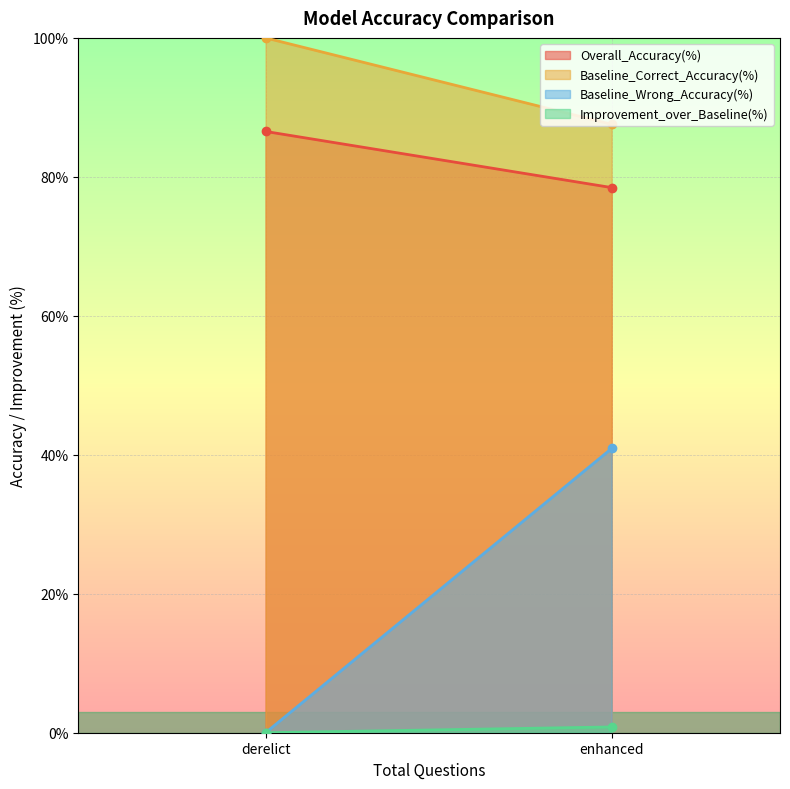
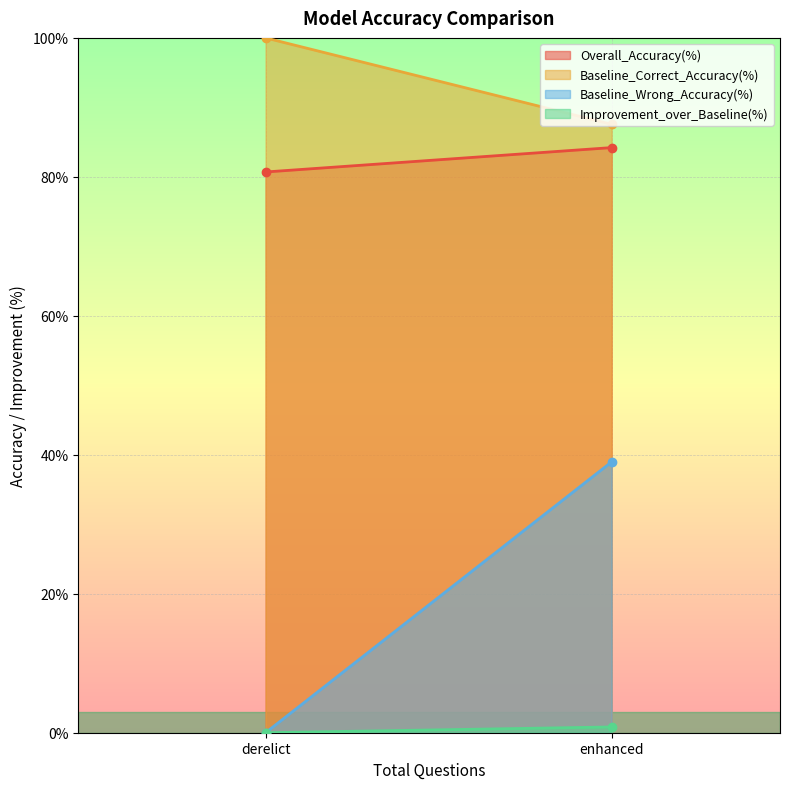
Overall_Accuracy(%), derelict: 87% -> 81%
Overall_Accuracy(%), enhanced: 78% -> 84%
Baseline_Wrong_Accuracy(%), enhanced: 41% -> 39%
